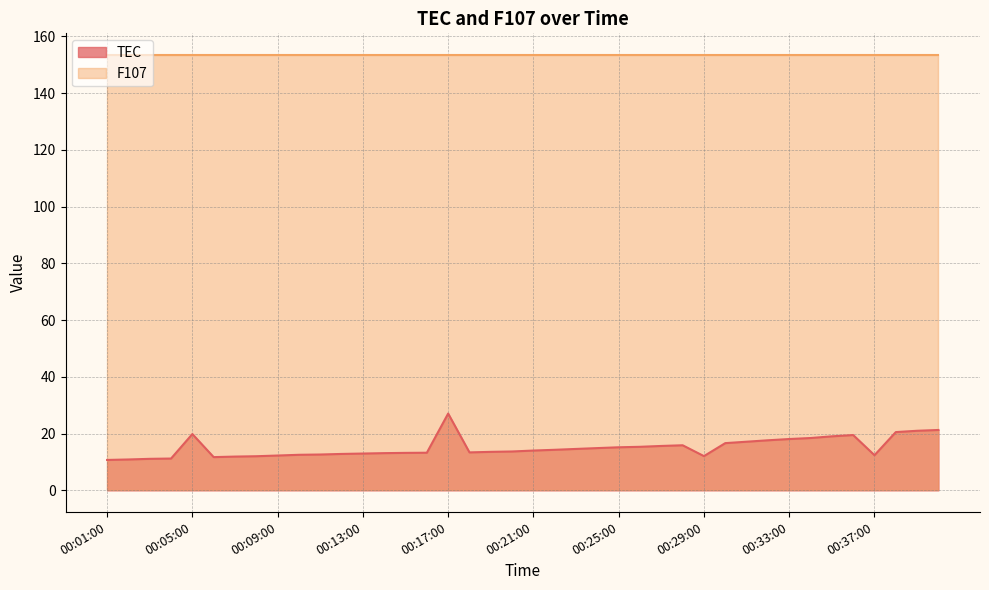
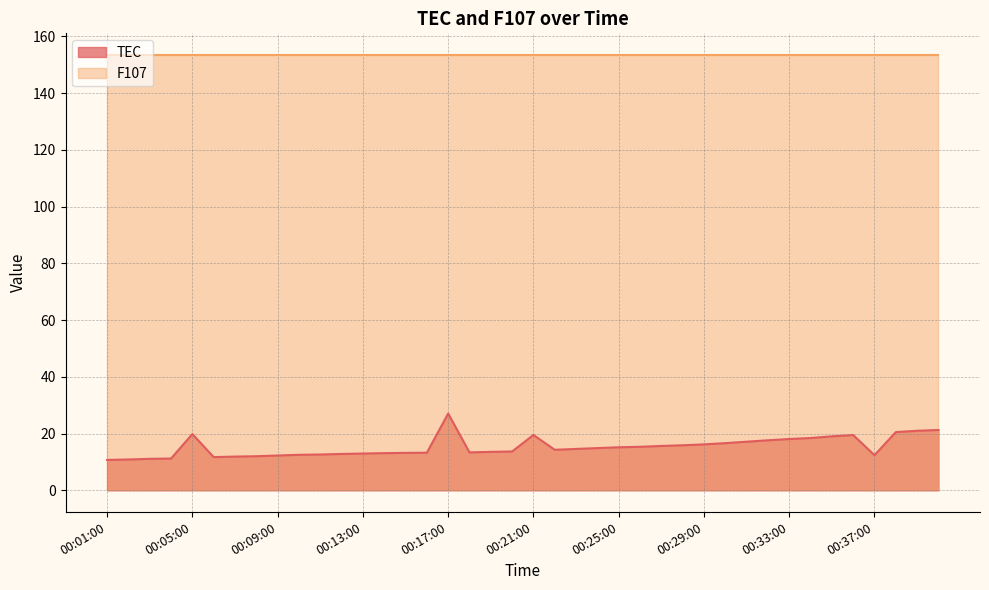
TEC, 00:21:00: 14 -> 20
TEC, 00:29:00: 12 -> 16
